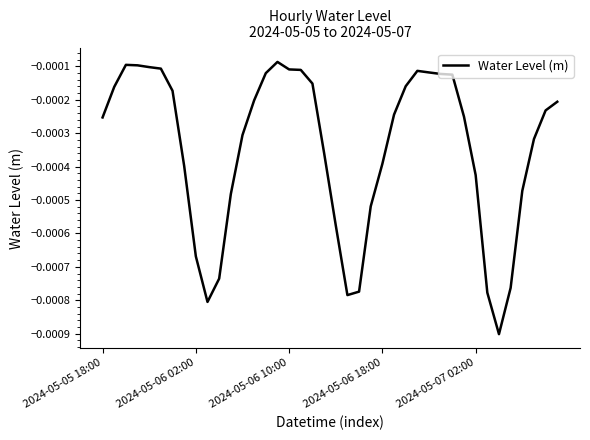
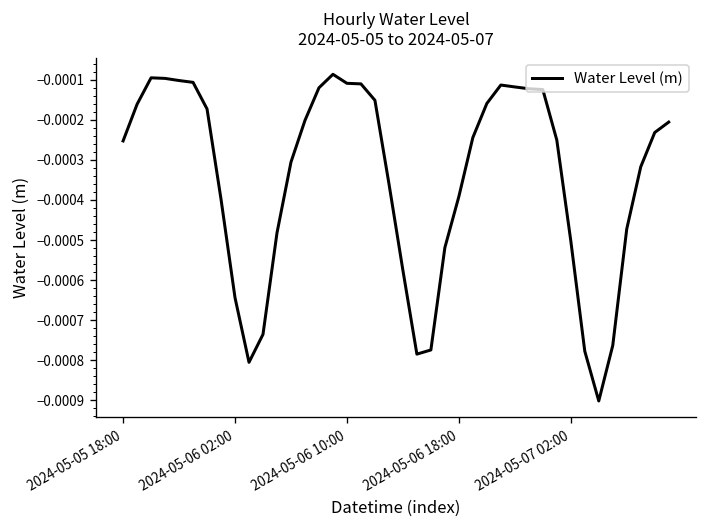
2024-05-06 02:00: -0.00067 -> -0.00064
2024-05-07 02:00: -0.00043 -> -0.00050
